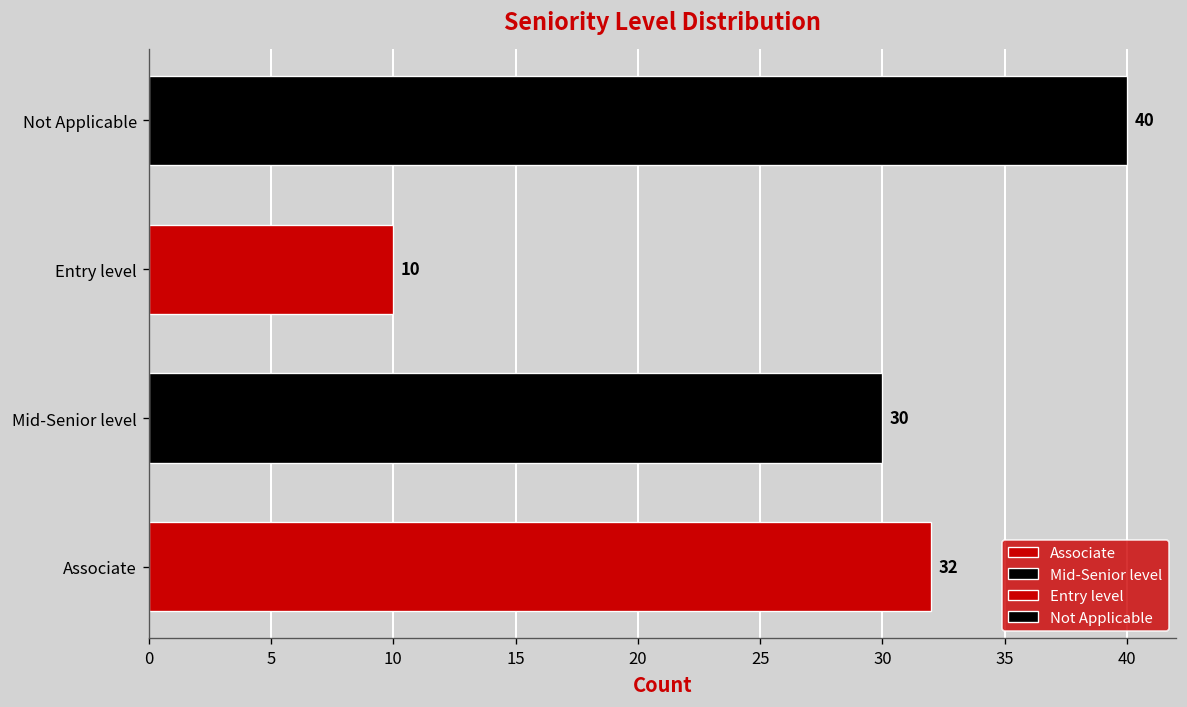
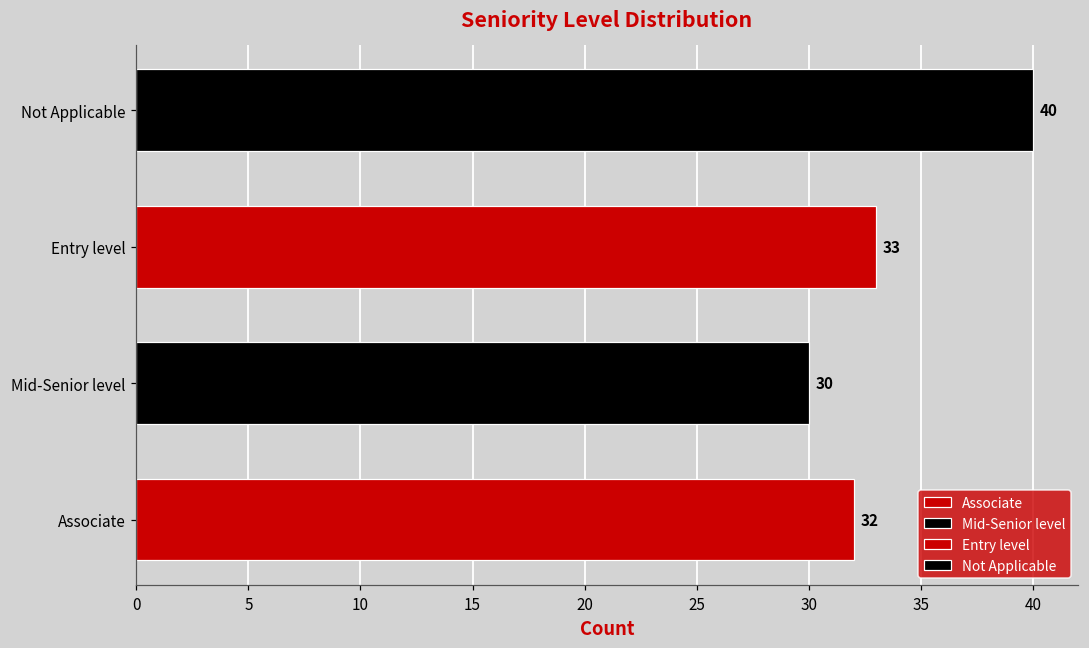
Entry level: 10 -> 33
